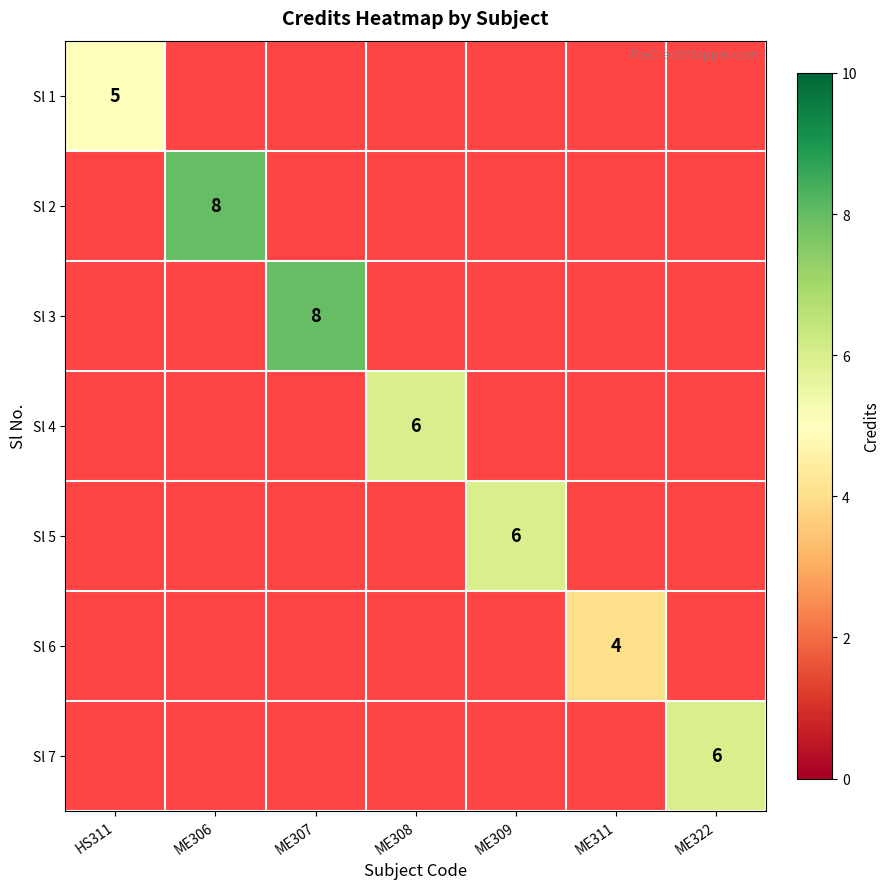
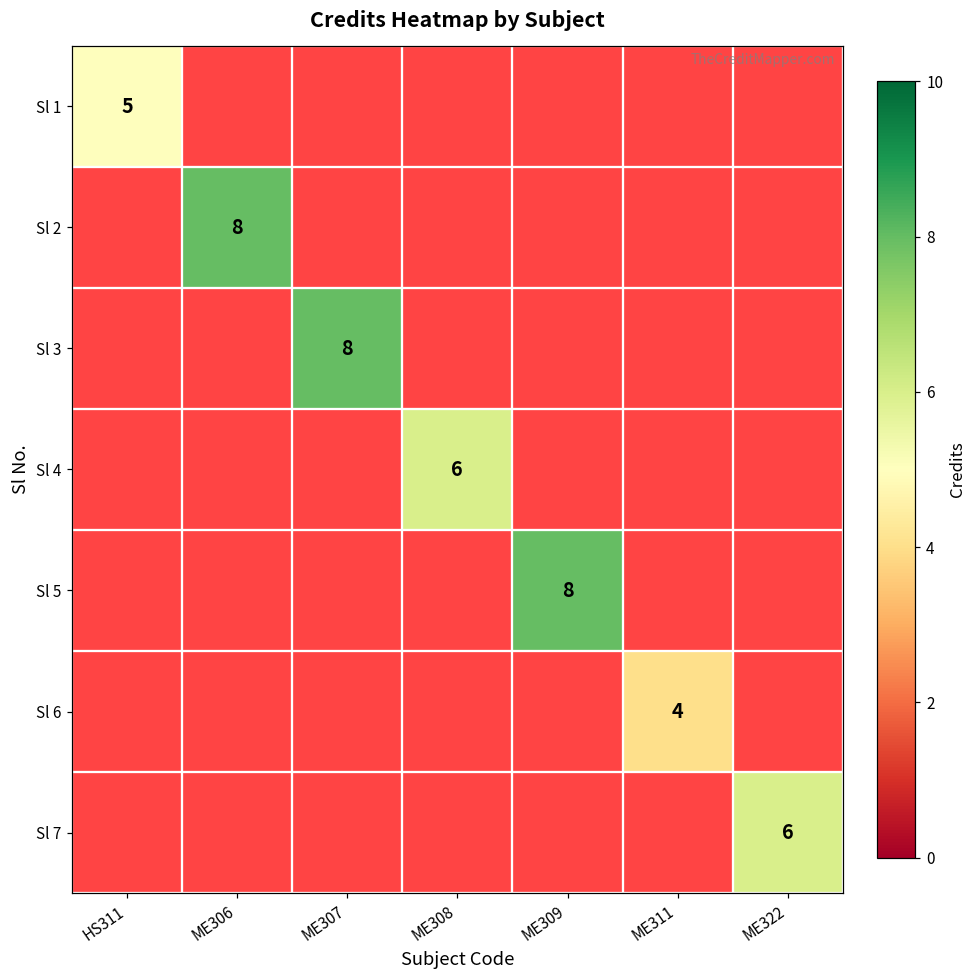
Sl 5, ME309: 6 -> 8
